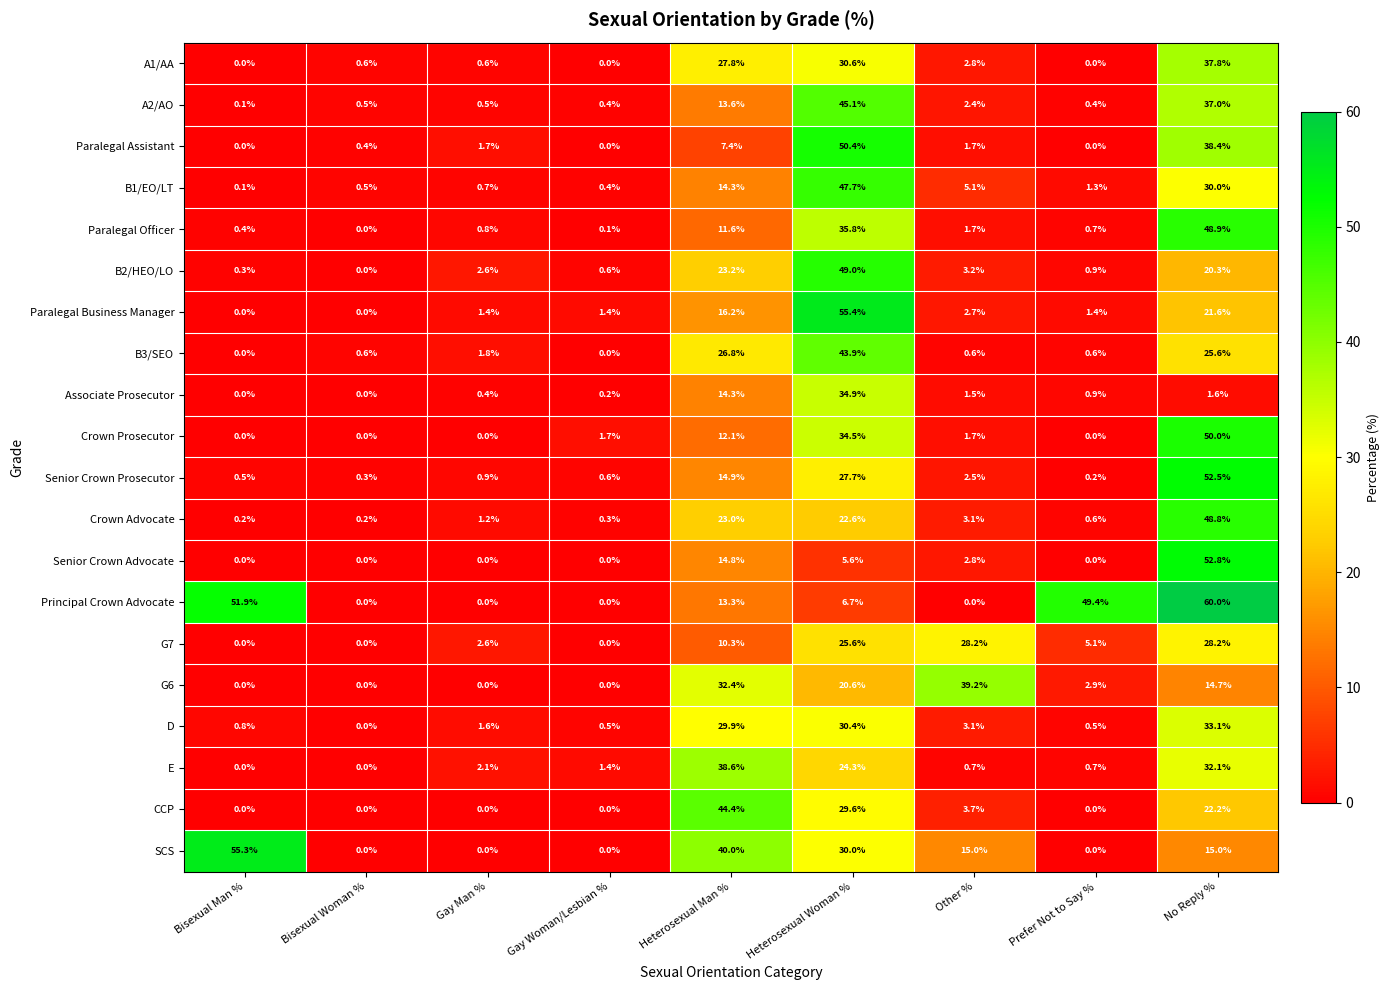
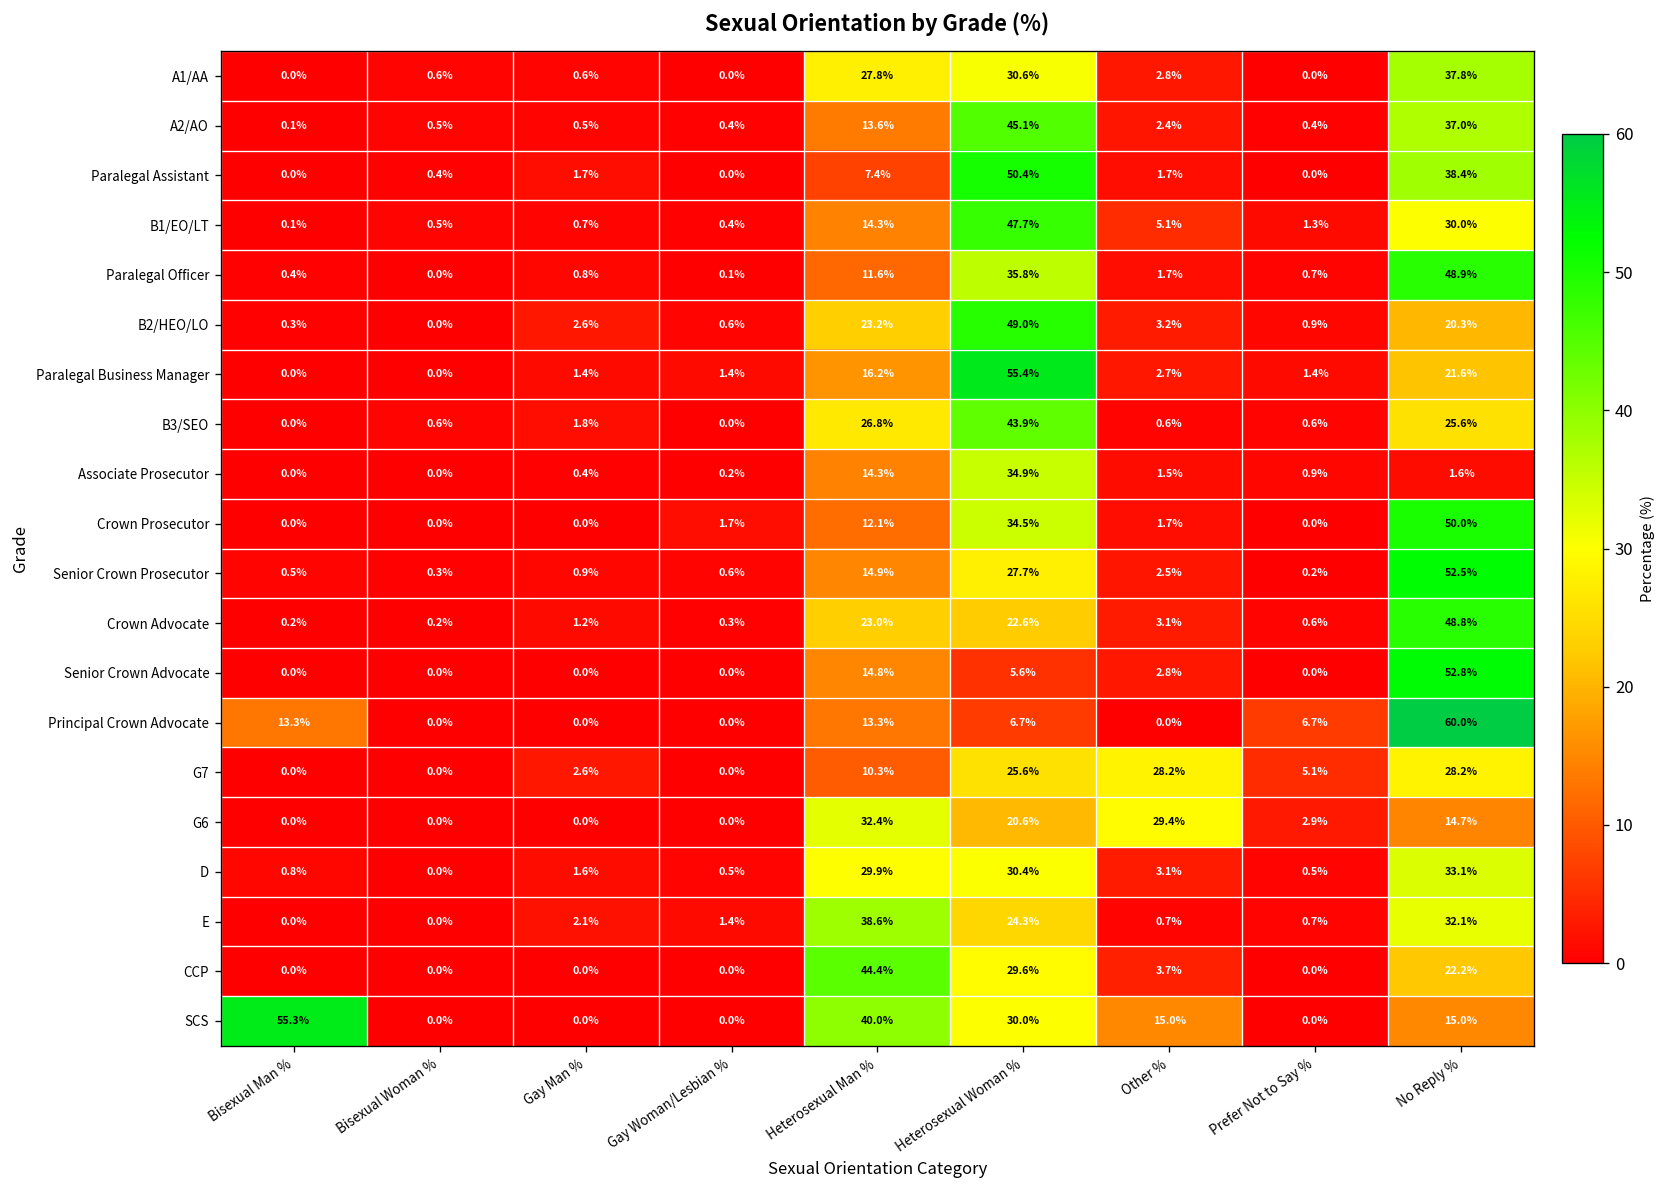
Principal Crown Advocate, Bisexual Man %: 51.9% -> 13.3%
Principal Crown Advocate, Prefer Not to Say %: 49.4% -> 6.7%
G6, Other %: 39.2% -> 29.4%
